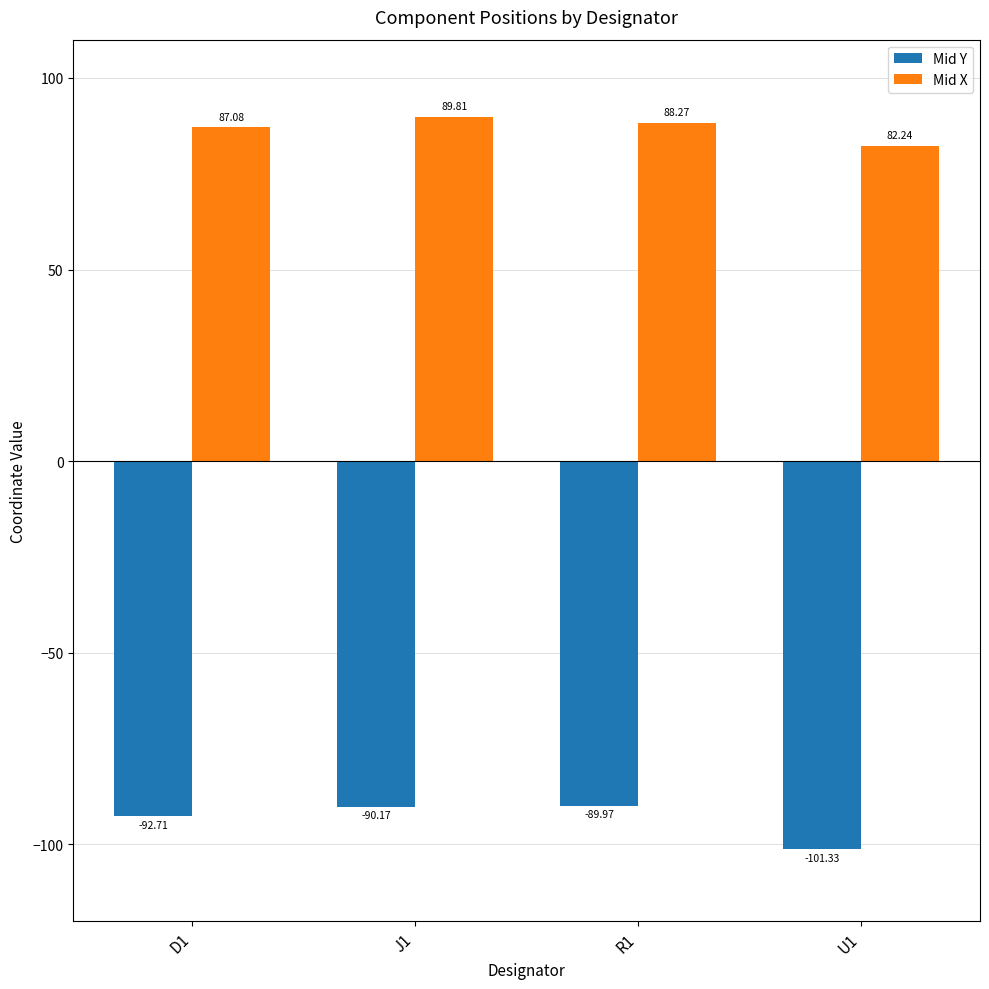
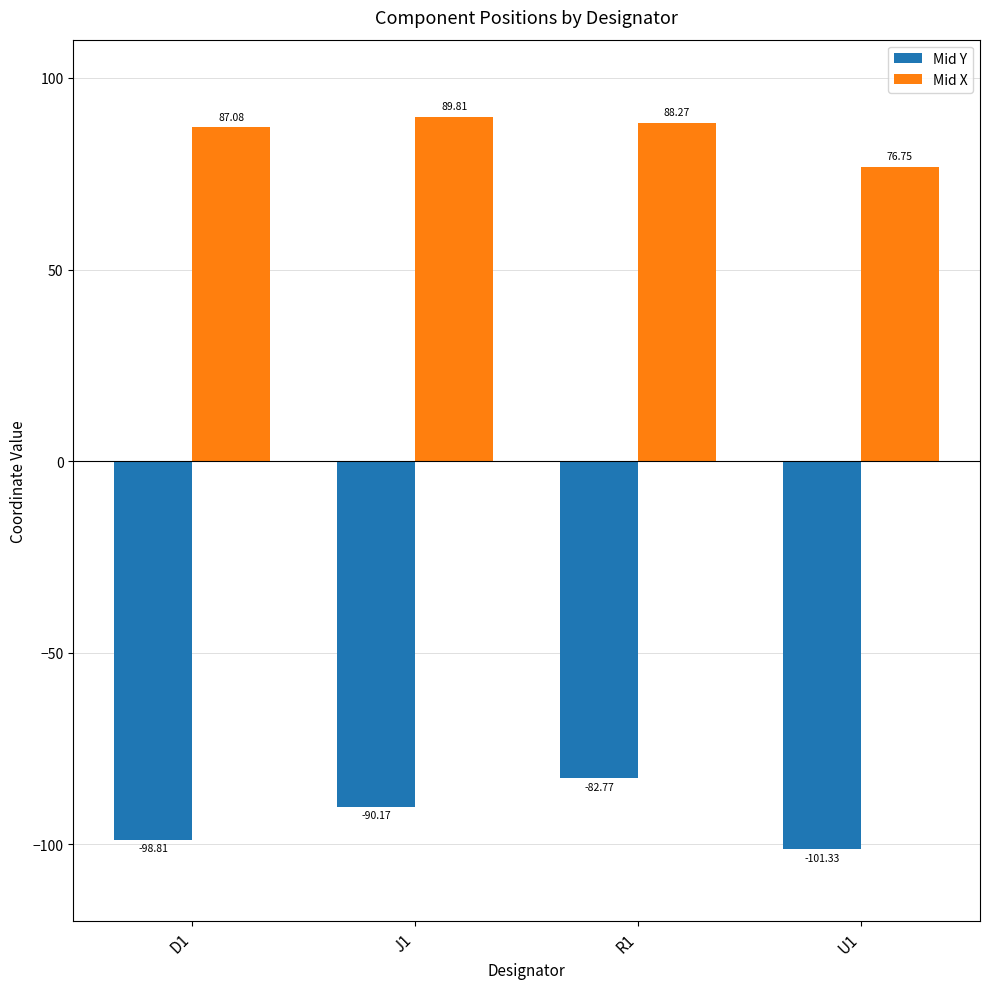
Mid Y, D1: -92.71 -> -98.81
Mid Y, R1: -89.97 -> -82.77
Mid X, U1: 82.24 -> 76.75
